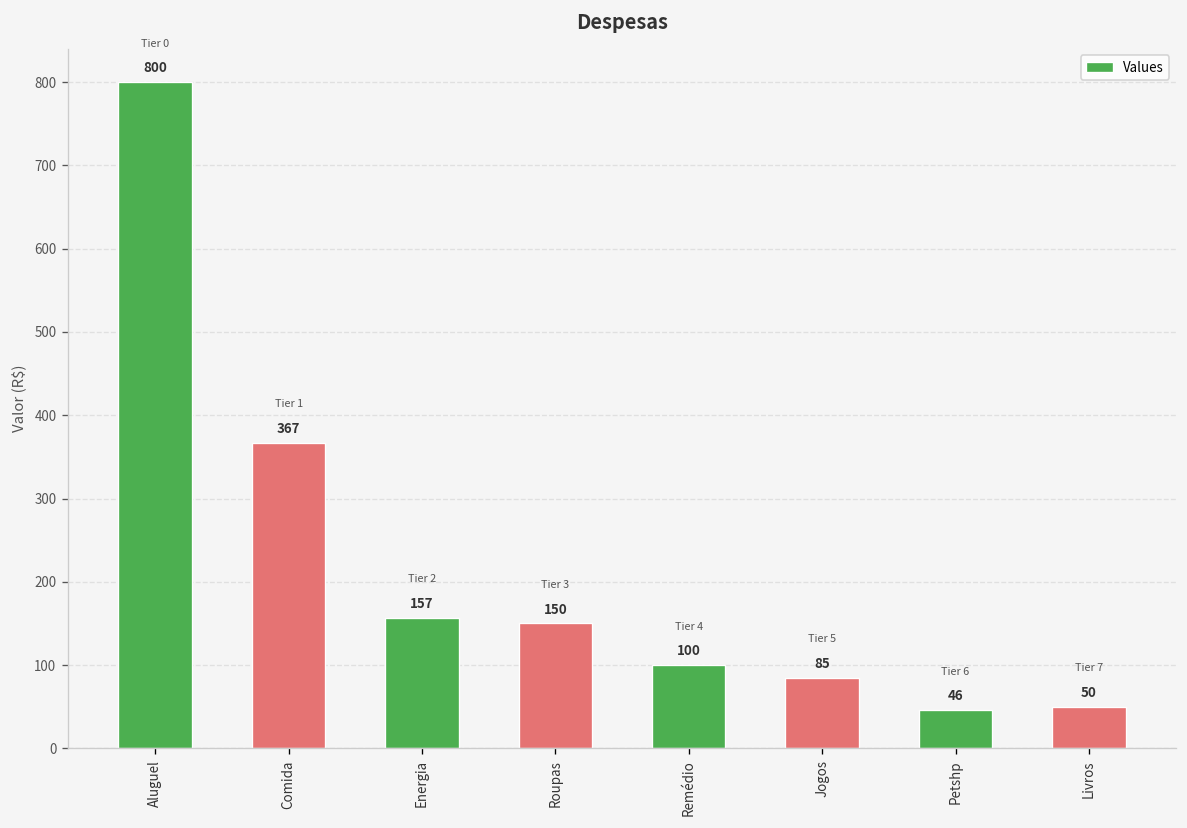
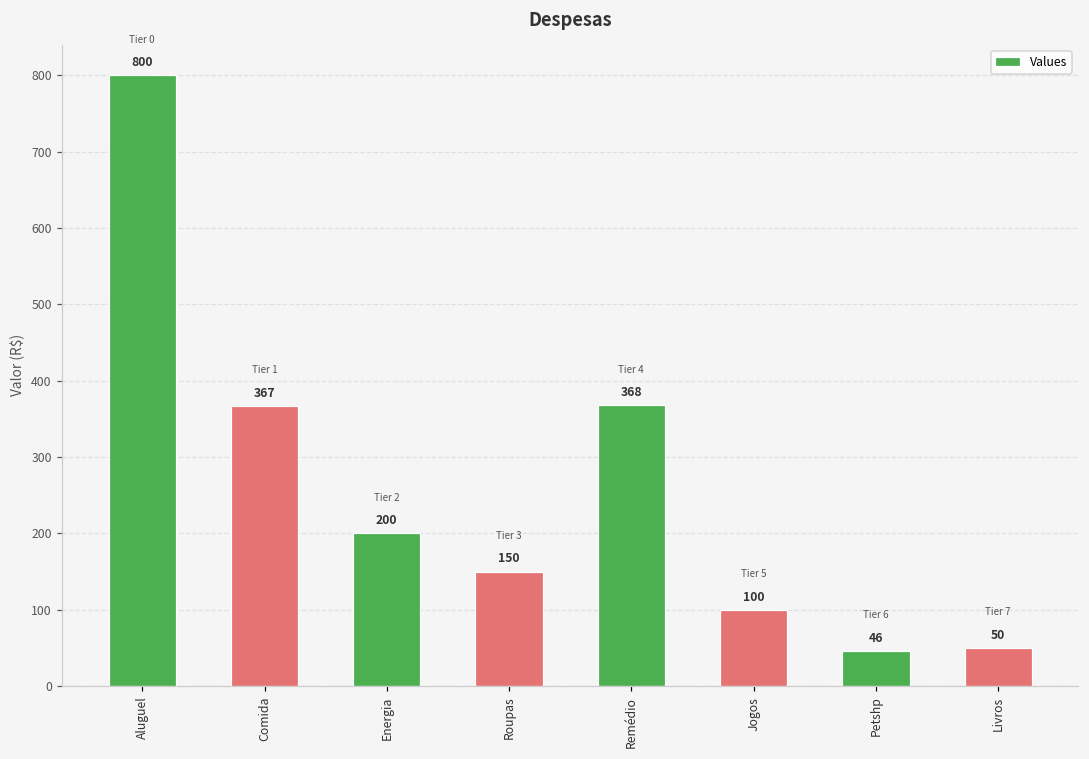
Energia: 157 -> 200
Remédio: 100 -> 368
Jogos: 85 -> 100
